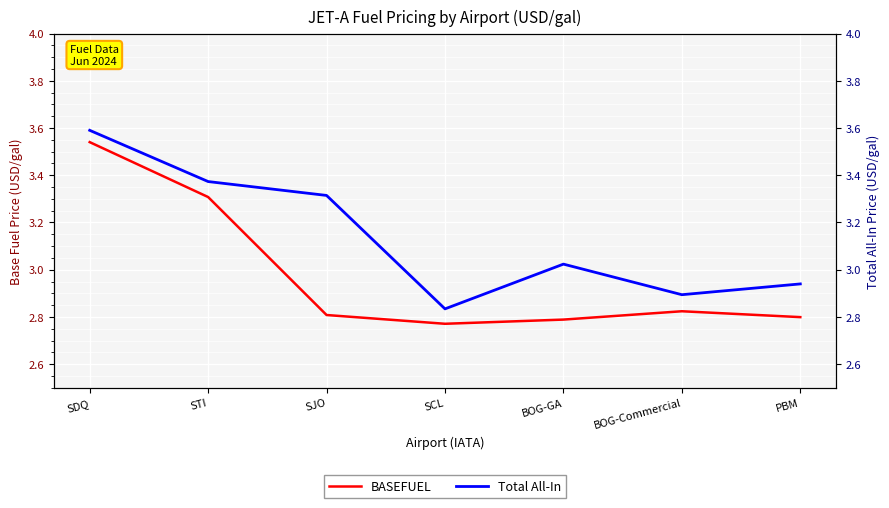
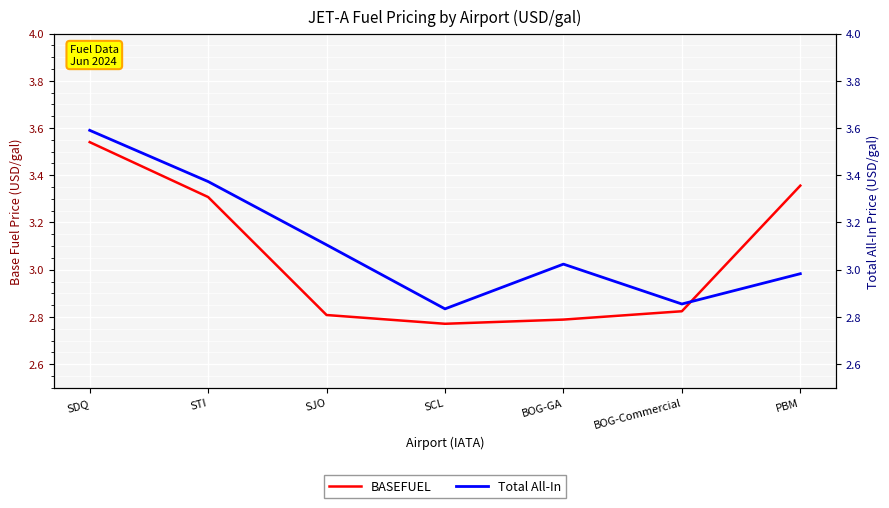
BASEFUEL, PBM: 2.80 -> 3.36
Total All-In, SJO: 3.31 -> 3.11
Total All-In, BOG-Commercial: 2.89 -> 2.85
Total All-In, PBM: 2.94 -> 2.98
